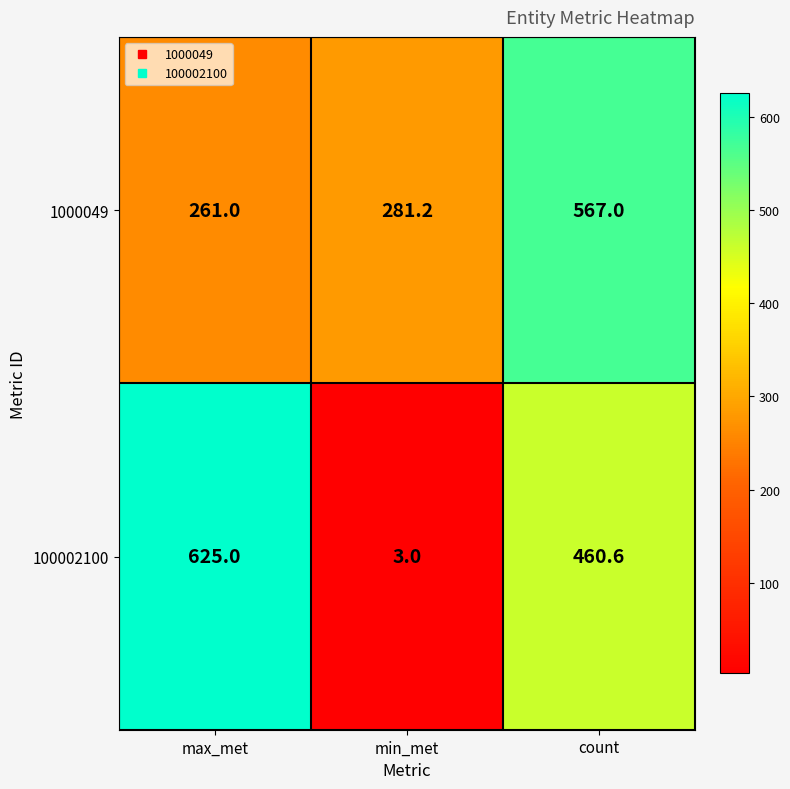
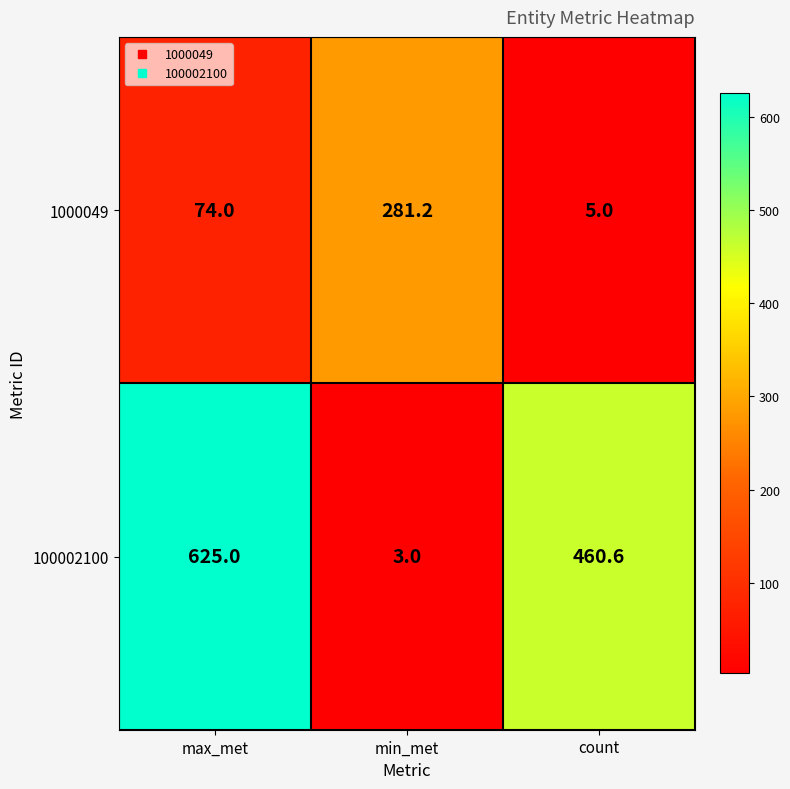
1000049, max_met: 261.0 -> 74.0
1000049, count: 567.0 -> 5.0
